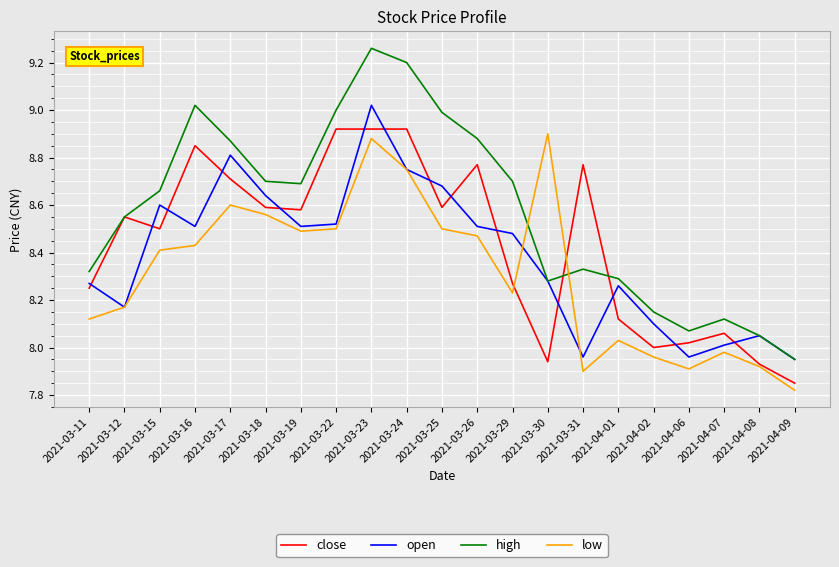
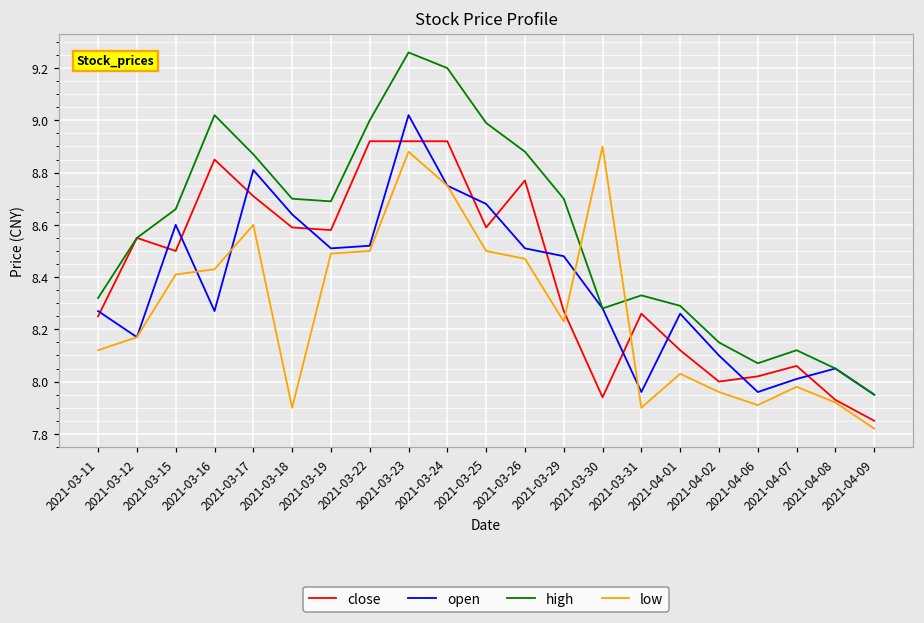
open, 2021-03-16: 8.51 -> 8.27
low, 2021-03-18: 8.56 -> 7.90
close, 2021-03-31: 8.77 -> 8.26
